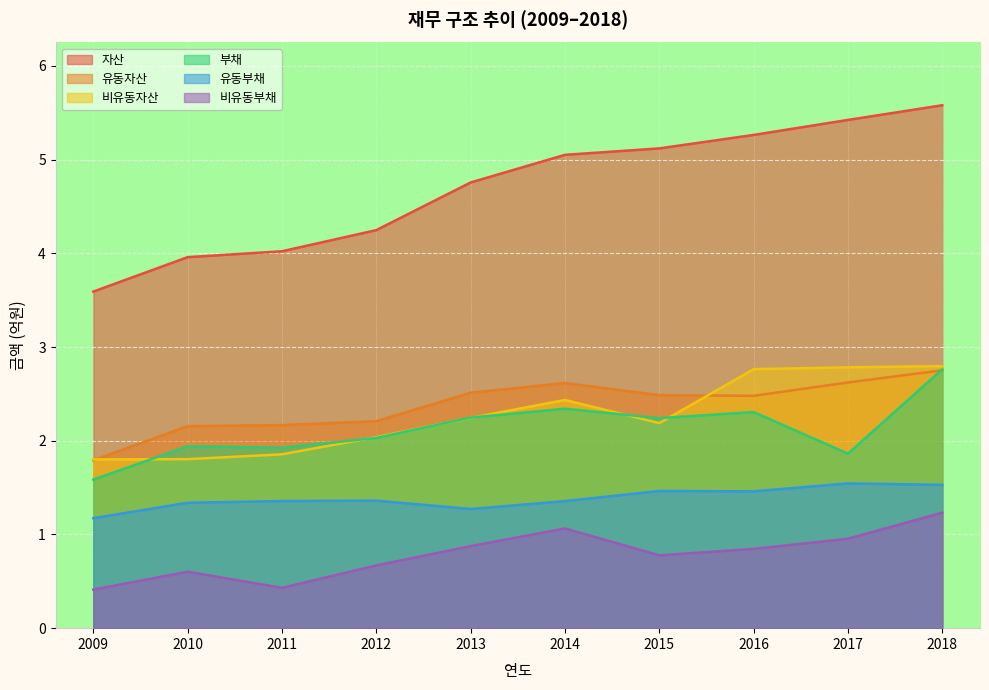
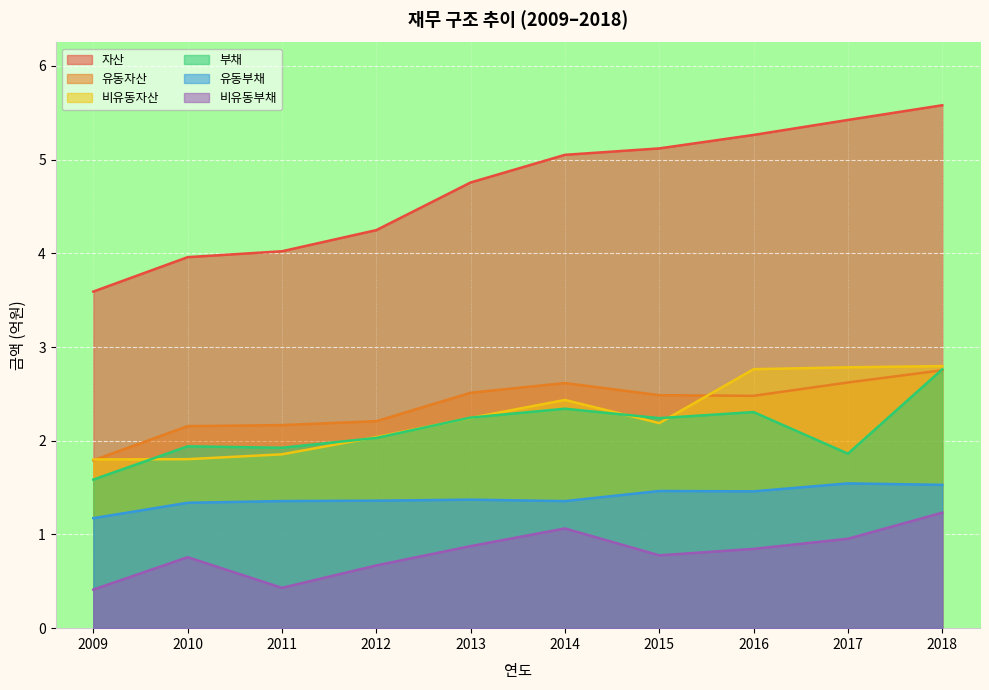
비유동부채, 2010: 0.6 -> 0.8
유동부채, 2013: 1.3 -> 1.4
